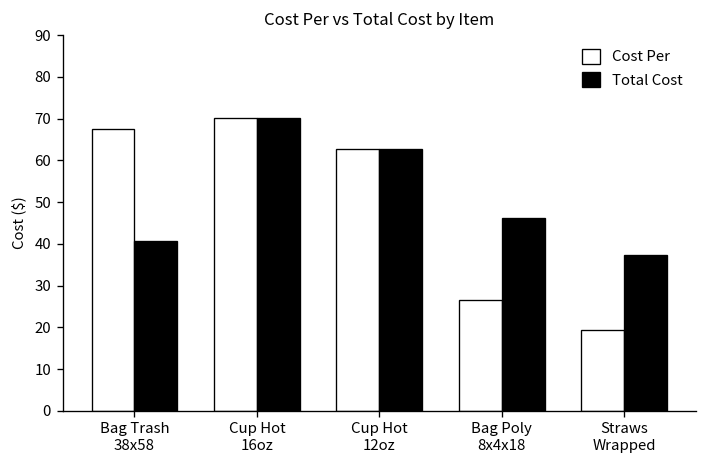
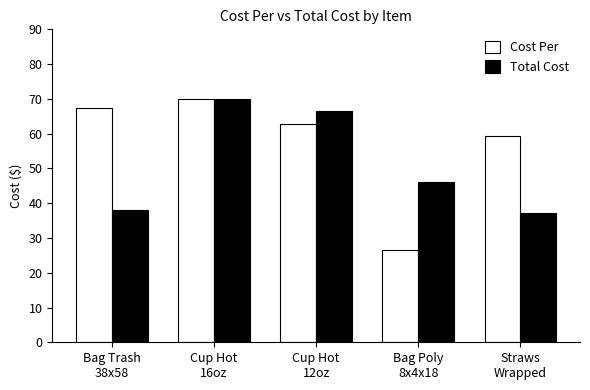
Total Cost, Bag Trash 38x58: 41 -> 38
Total Cost, Cup Hot 12oz: 63 -> 67
Cost Per, Straws Wrapped: 19 -> 59
